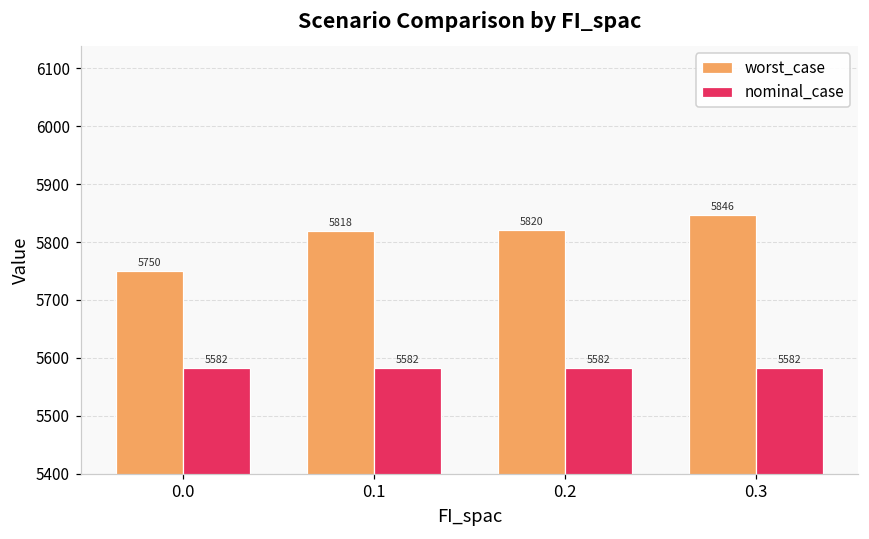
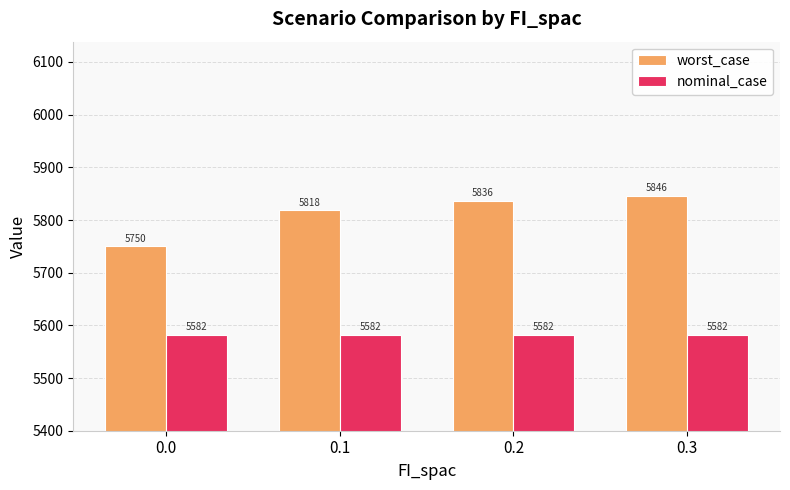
worst_case, 0.2: 5820 -> 5836
